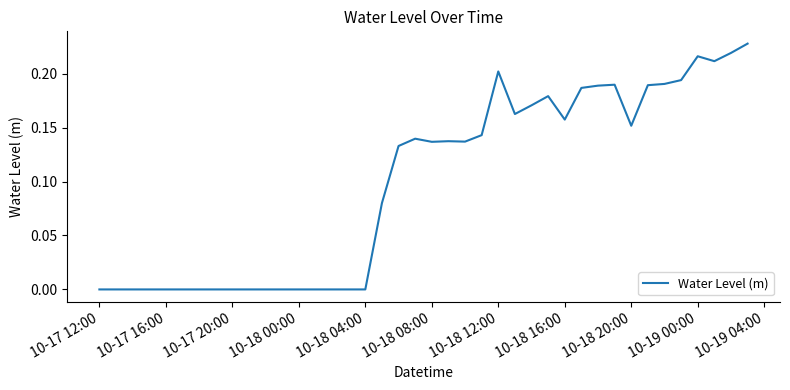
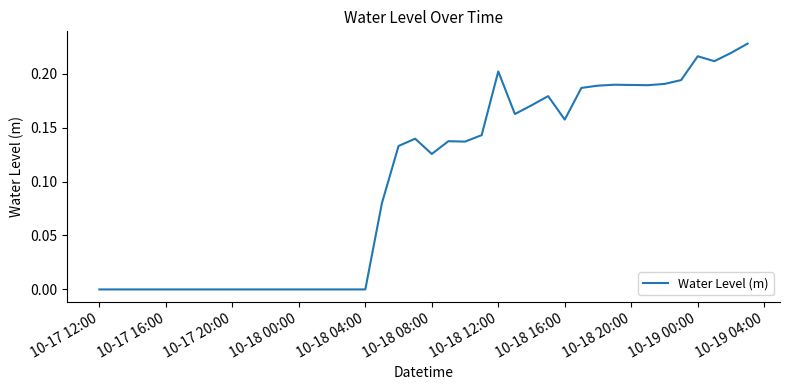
10-18 08:00: 0.137 -> 0.126
10-18 20:00: 0.152 -> 0.190
